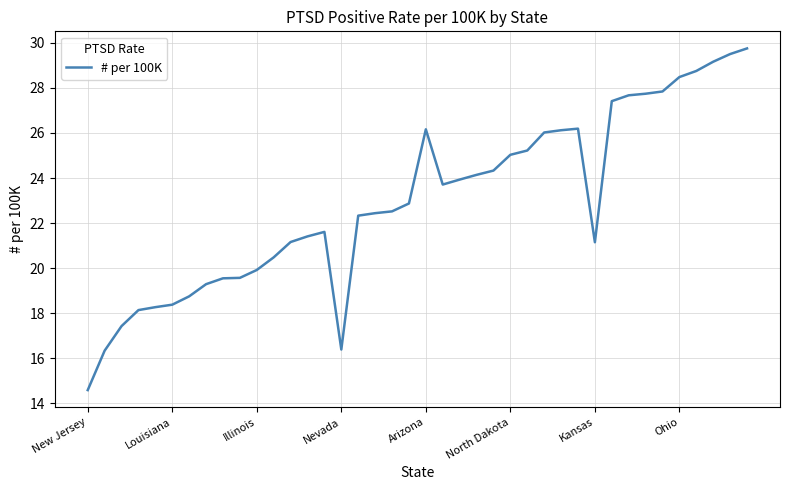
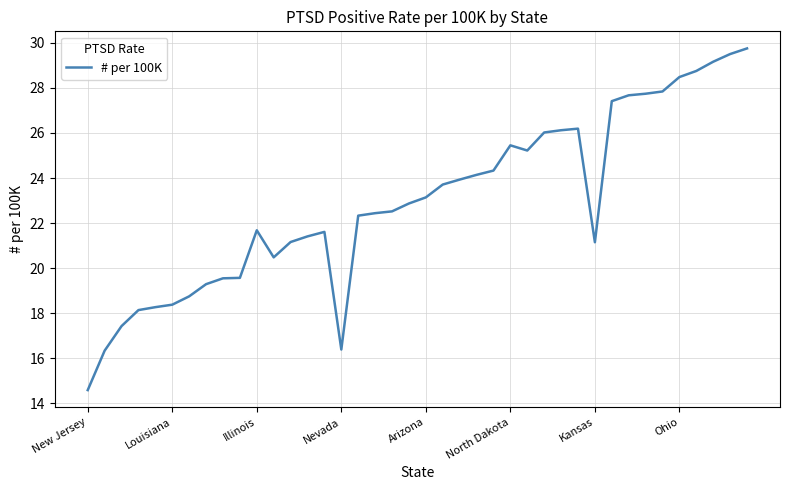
Illinois: 19.9 -> 21.7
Arizona: 26.2 -> 23.1
North Dakota: 25.0 -> 25.5
